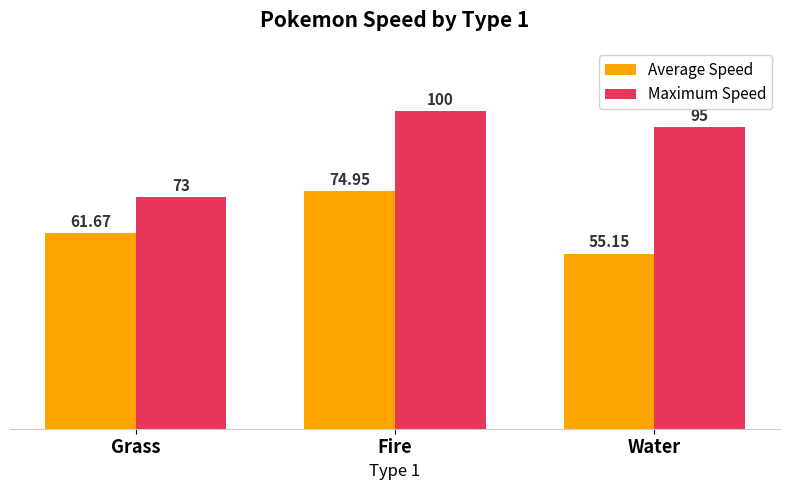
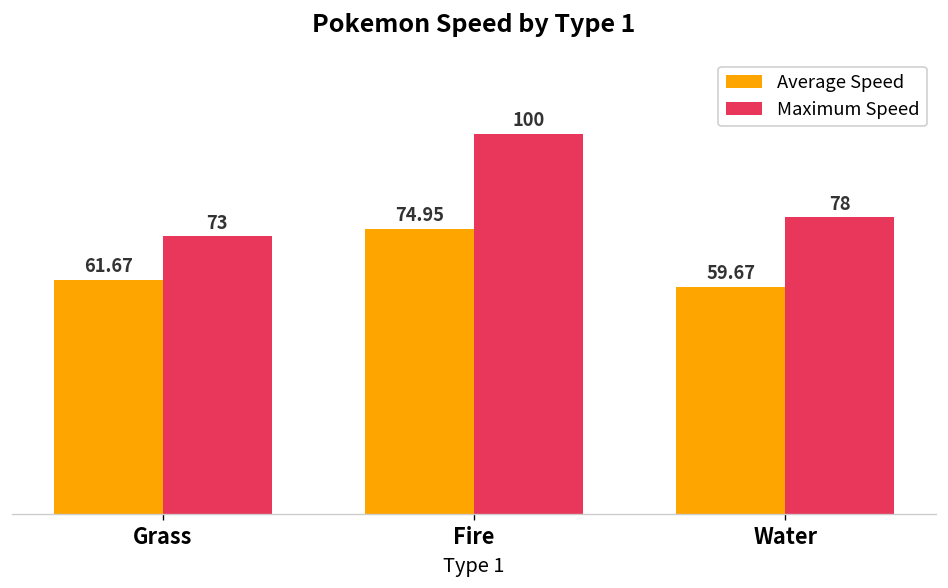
Average Speed, Water: 55.15 -> 59.67
Maximum Speed, Water: 95 -> 78
